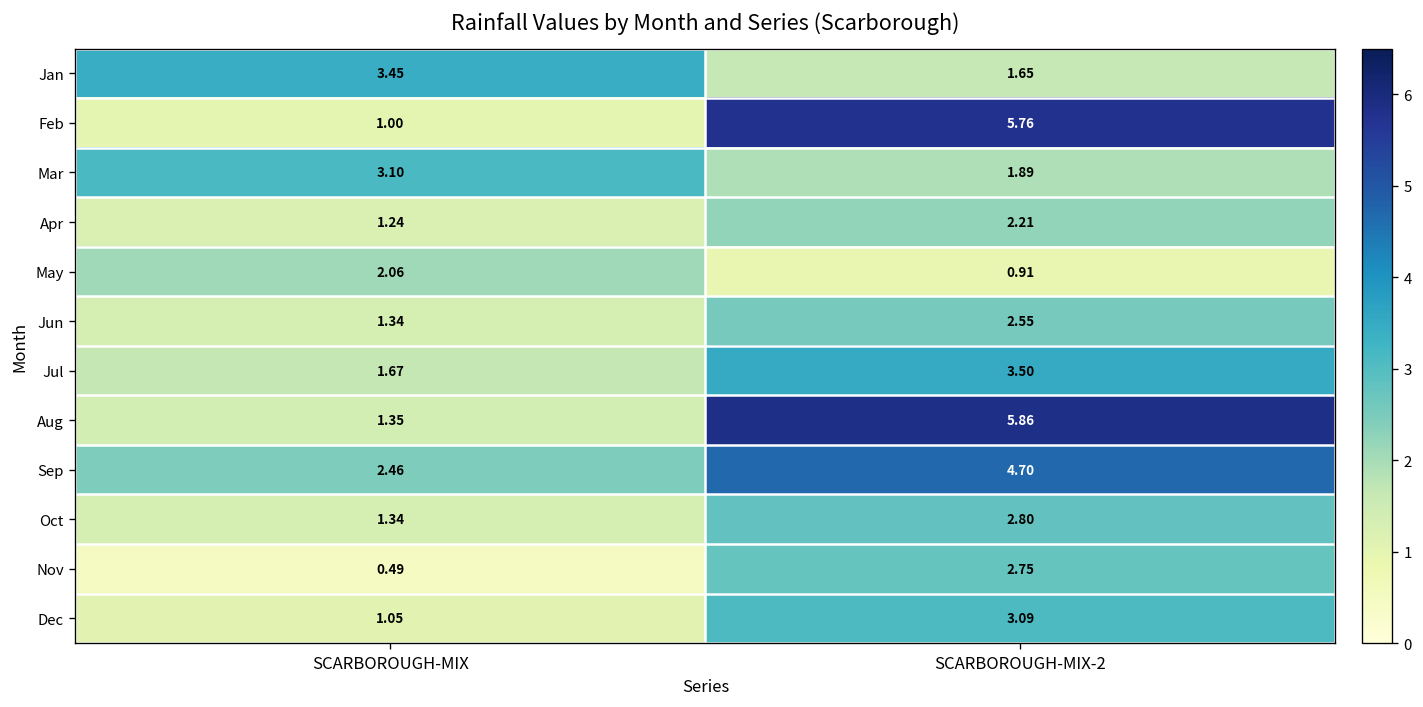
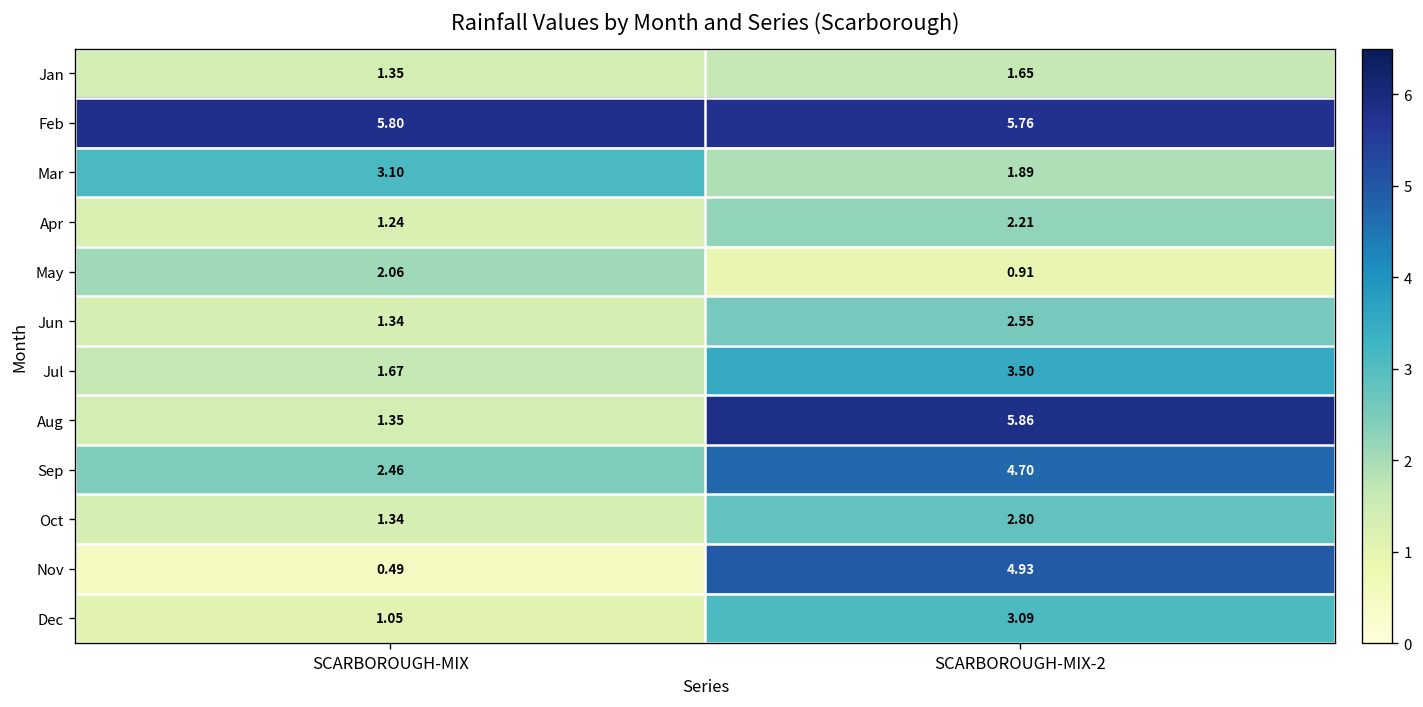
Jan, SCARBOROUGH-MIX: 3.45 -> 1.35
Feb, SCARBOROUGH-MIX: 1.00 -> 5.80
Nov, SCARBOROUGH-MIX-2: 2.75 -> 4.93
